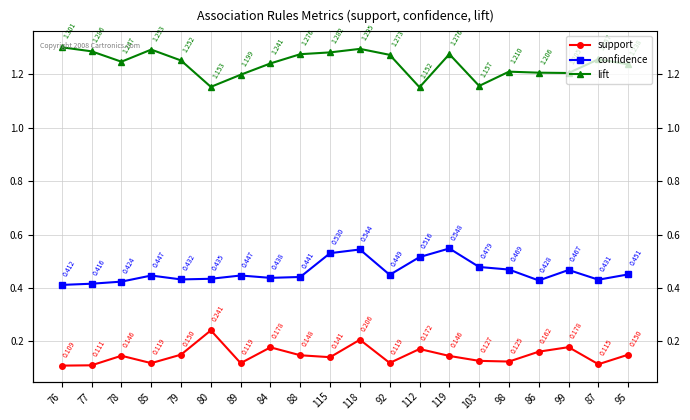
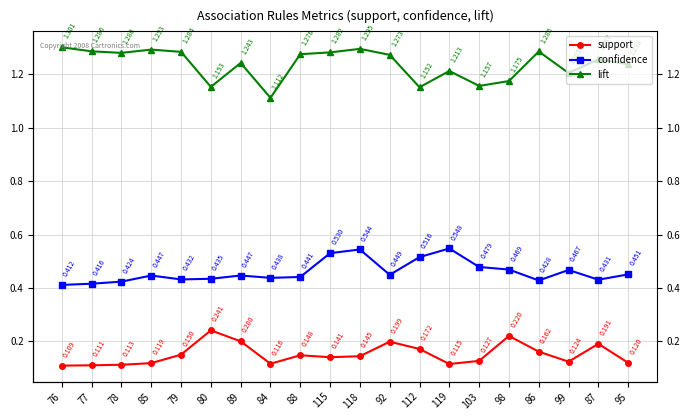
support, 78: 0.146 -> 0.113
lift, 78: 1.247 -> 1.280
lift, 79: 1.252 -> 1.284
support, 89: 0.119 -> 0.200
lift, 89: 1.199 -> 1.243
support, 84: 0.178 -> 0.116
lift, 84: 1.241 -> 1.112
support, 118: 0.206 -> 0.145
support, 92: 0.119 -> 0.199
support, 119: 0.146 -> 0.115
lift, 119: 1.276 -> 1.213
support, 98: 0.125 -> 0.220
lift, 98: 1.210 -> 1.175
lift, 86: 1.206 -> 1.286
support, 99: 0.178 -> 0.124
support, 87: 0.115 -> 0.191
support, 95: 0.150 -> 0.120
